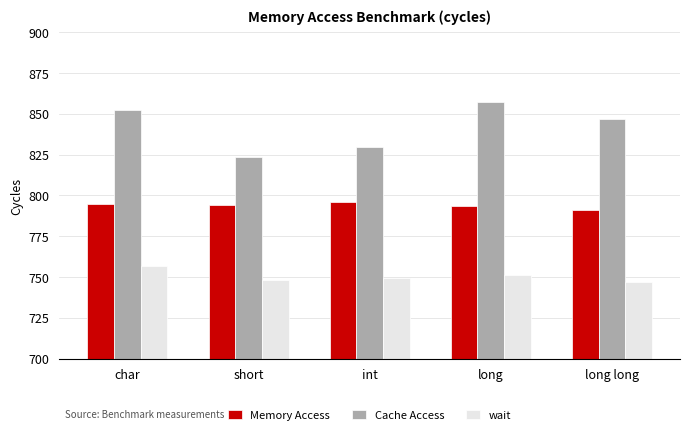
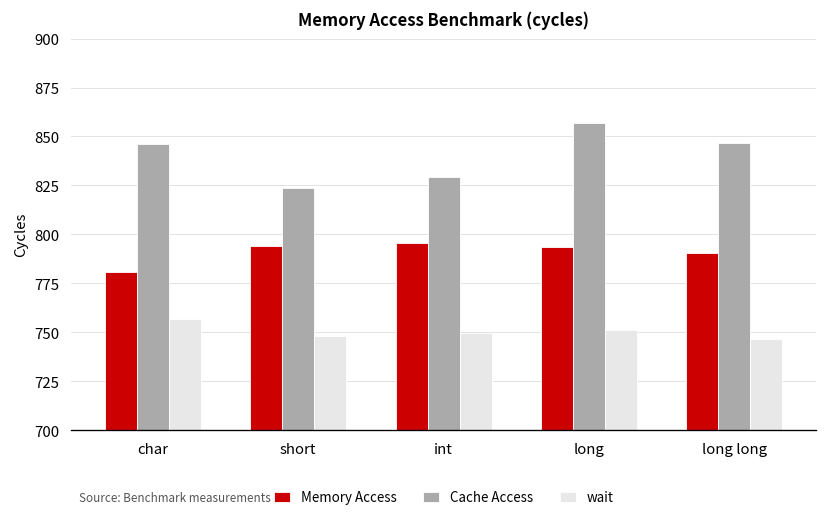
Memory Access, char: 794 -> 781
Cache Access, char: 852 -> 846
